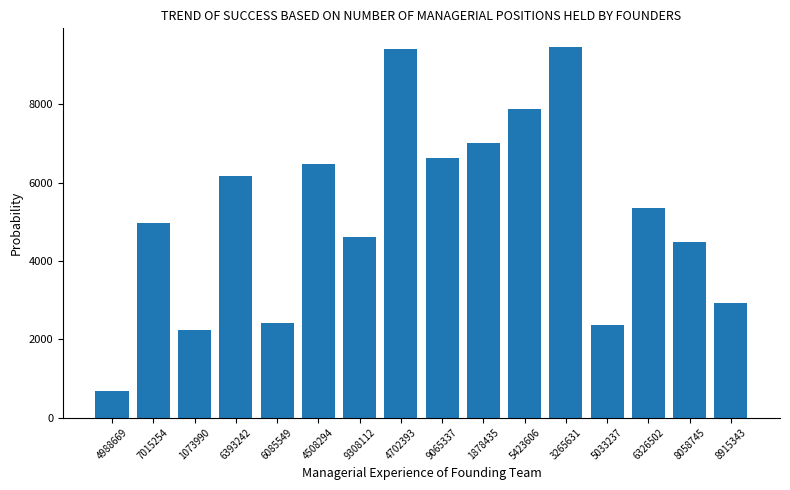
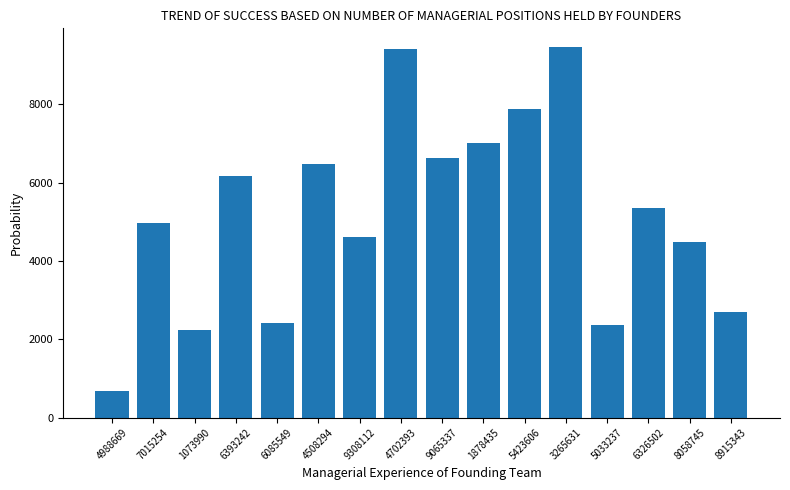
8915343: 2900 -> 2700
